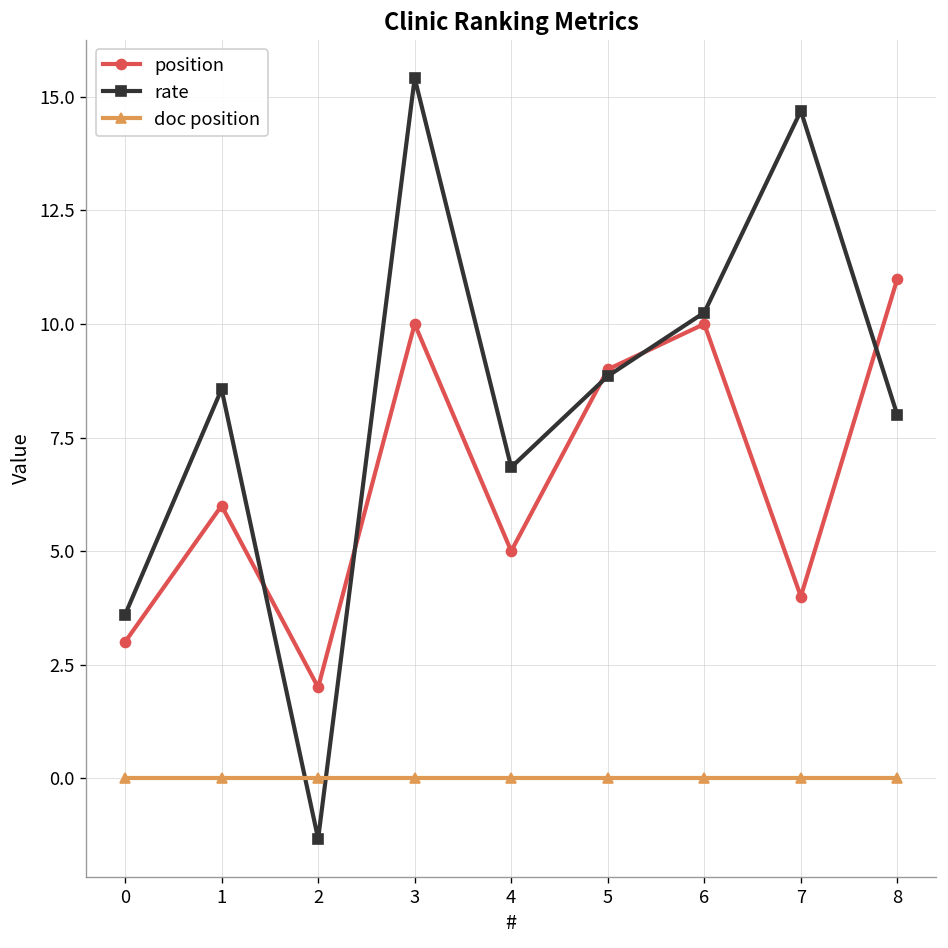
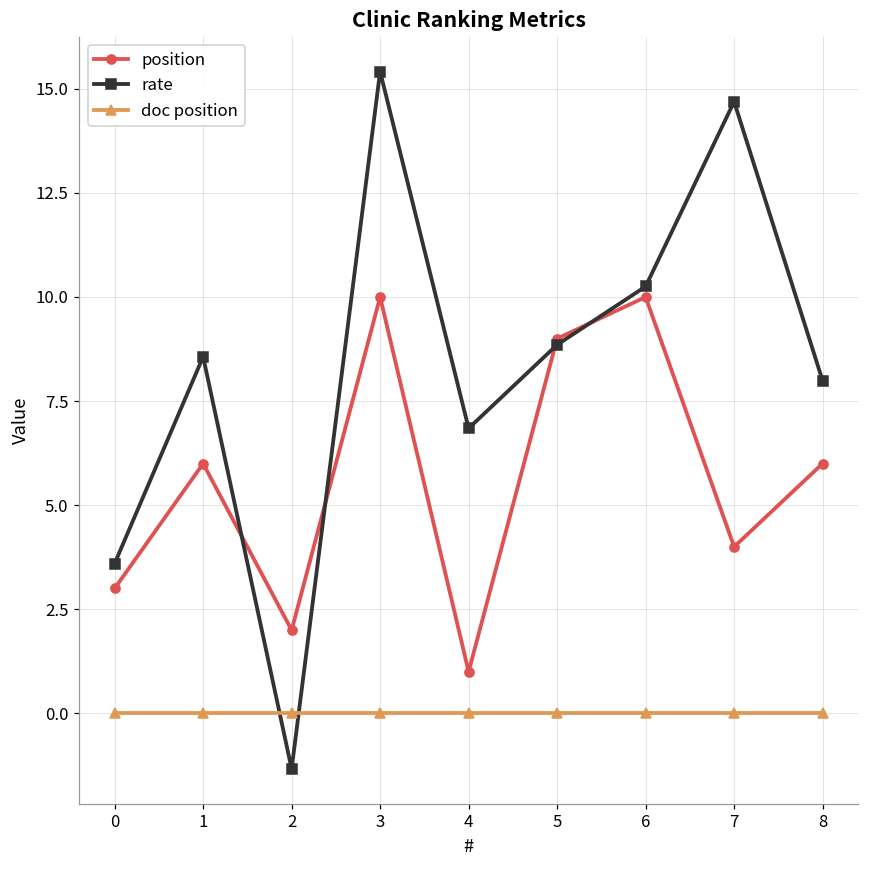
position, 4: 5 -> 1
position, 8: 11 -> 6
